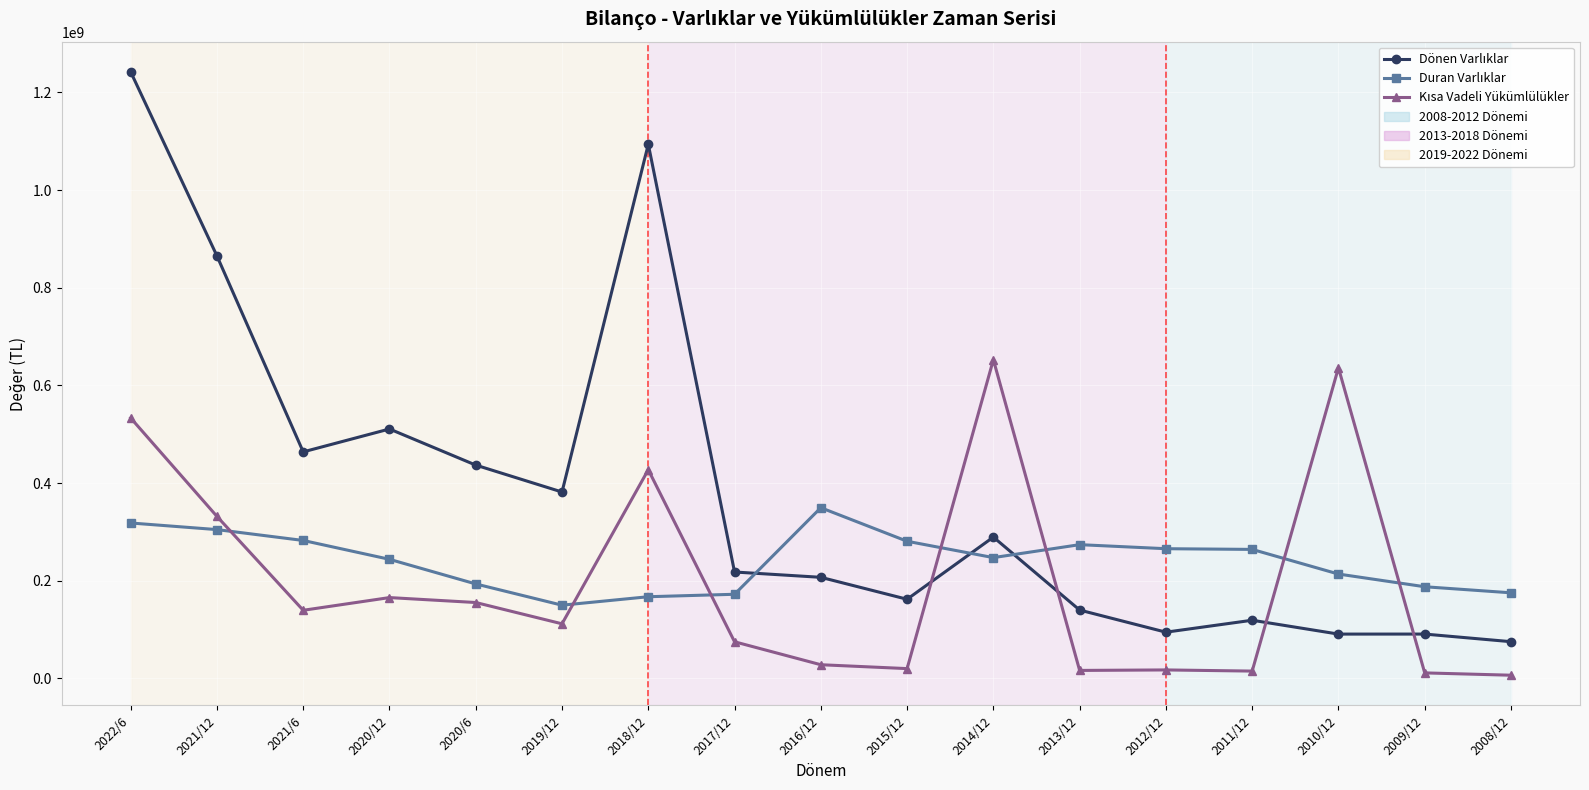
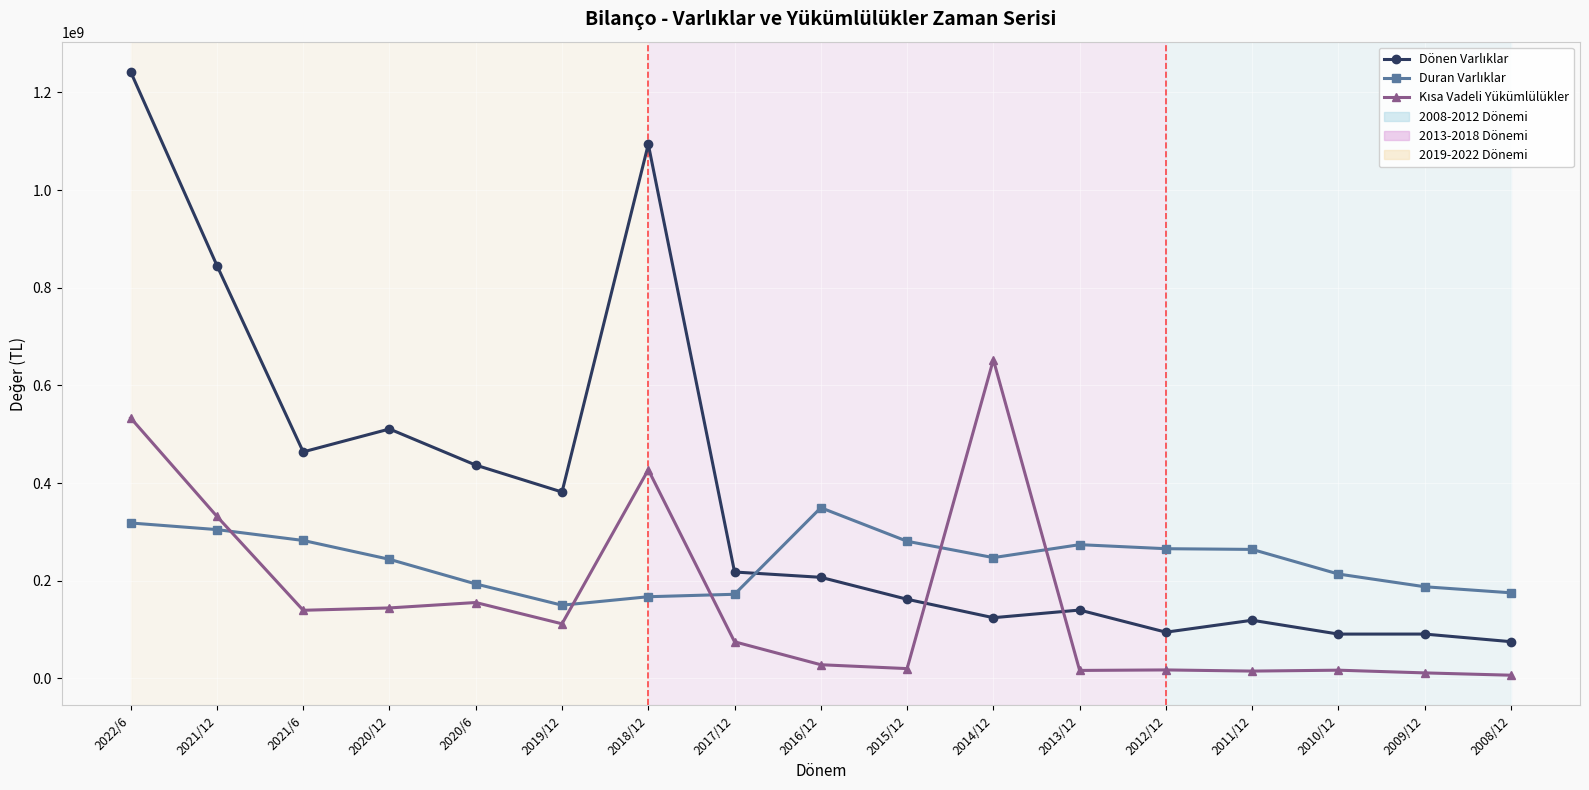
Dönen Varlıklar, 2021/12: 870000000 -> 850000000
Kısa Vadeli Yükümlülükler, 2020/12: 170000000 -> 140000000
Dönen Varlıklar, 2014/12: 290000000 -> 120000000
Kısa Vadeli Yükümlülükler, 2010/12: 640000000 -> 20000000
